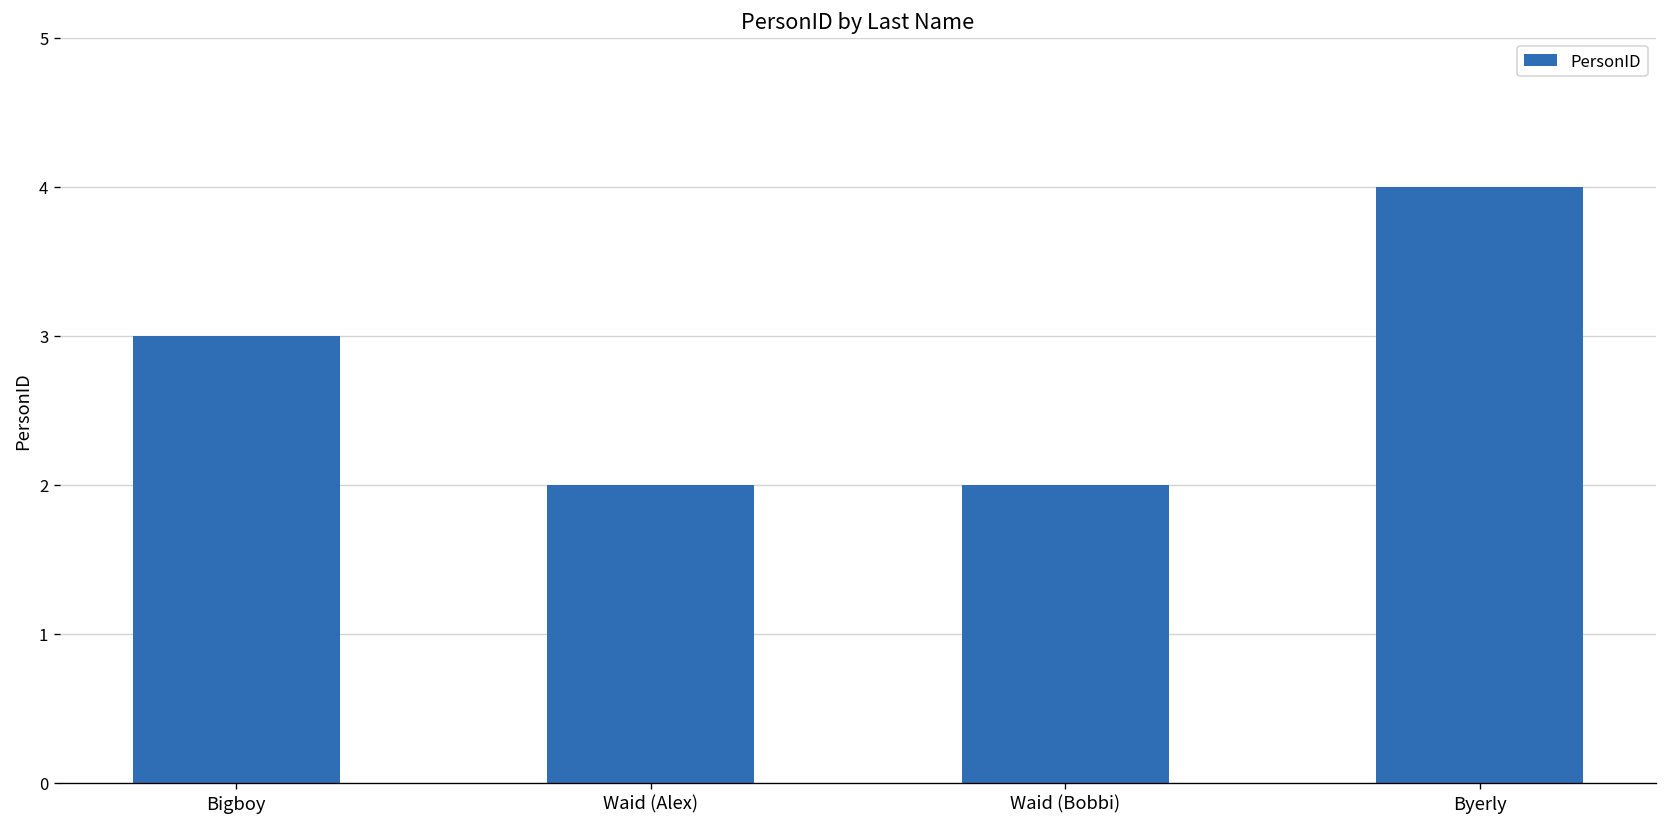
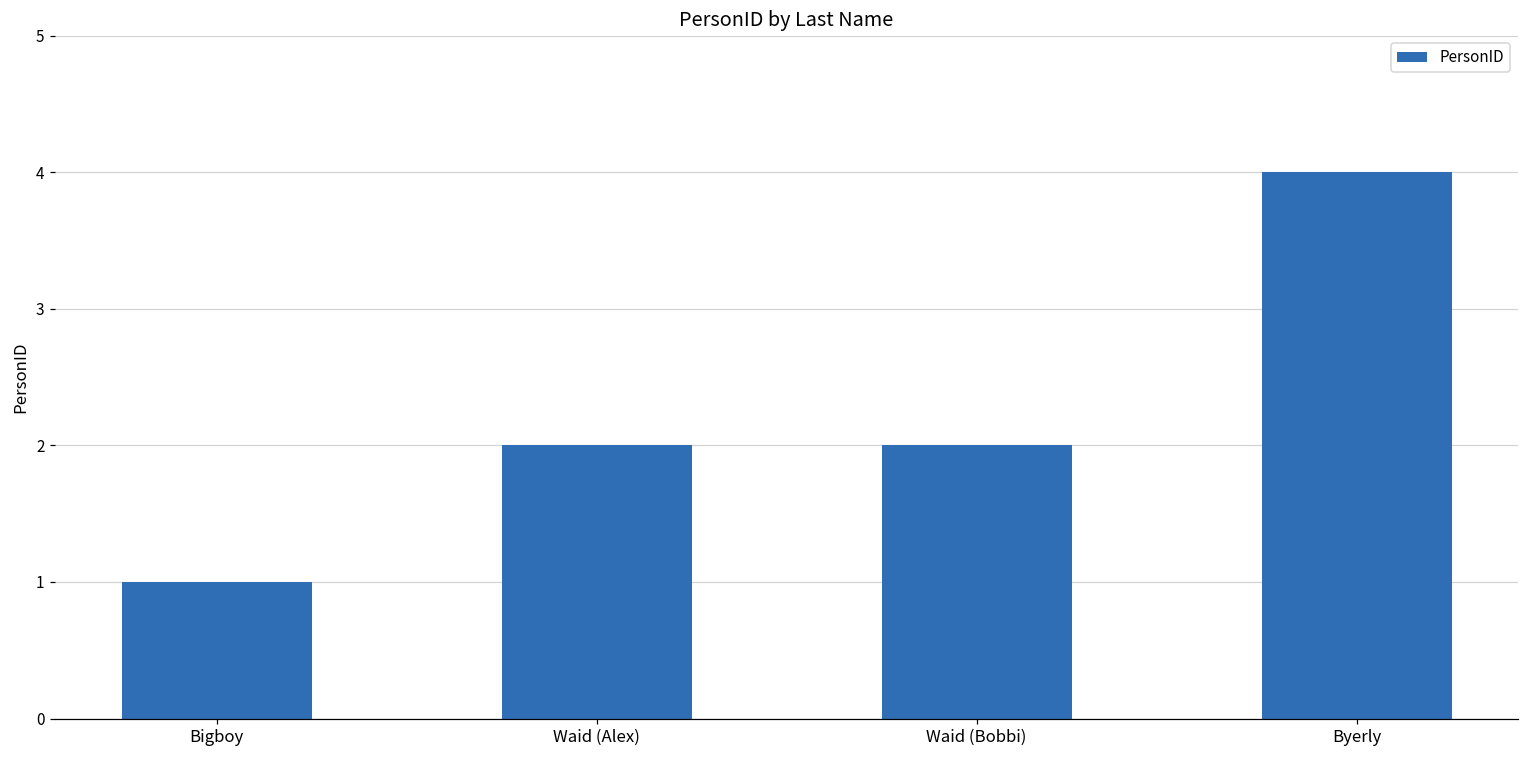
Bigboy: 3 -> 1
